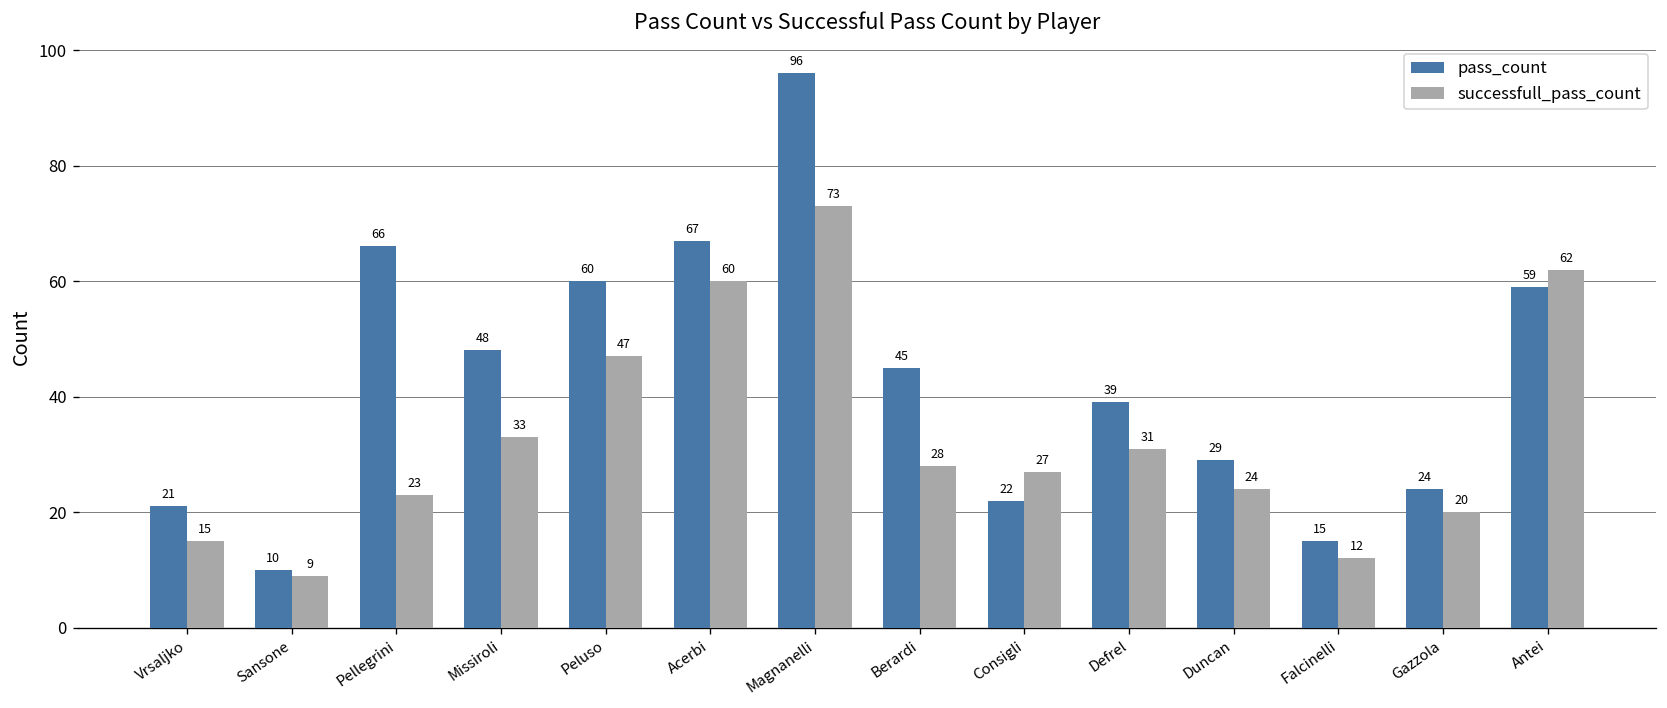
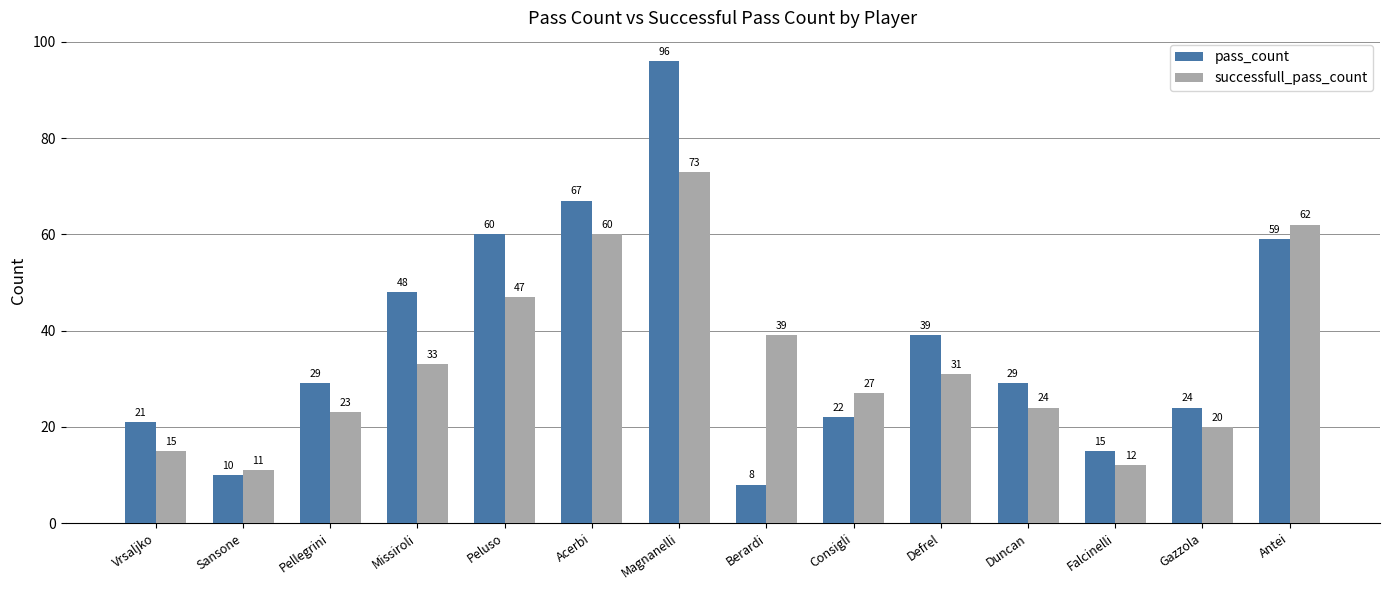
successfull_pass_count, Sansone: 9 -> 11
pass_count, Pellegrini: 66 -> 29
pass_count, Berardi: 45 -> 8
successfull_pass_count, Berardi: 28 -> 39
